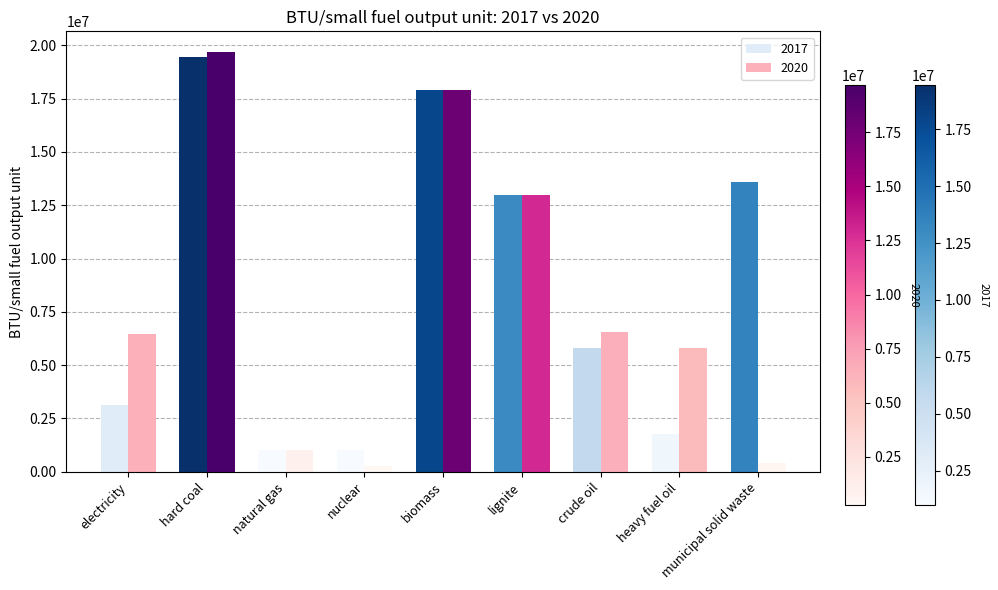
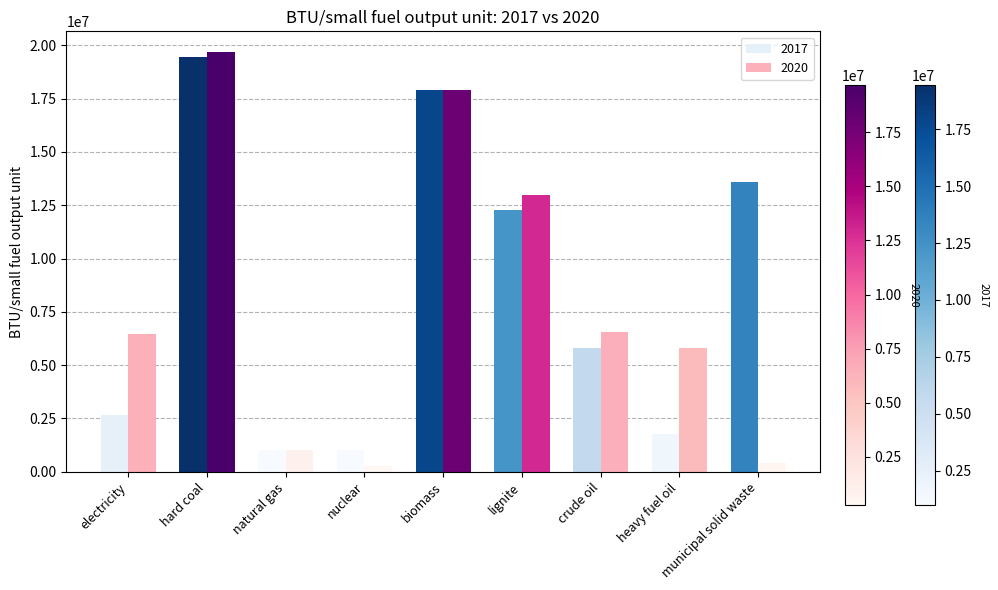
2017, electricity: 3100000 -> 2600000
2017, lignite: 13000000 -> 12300000
